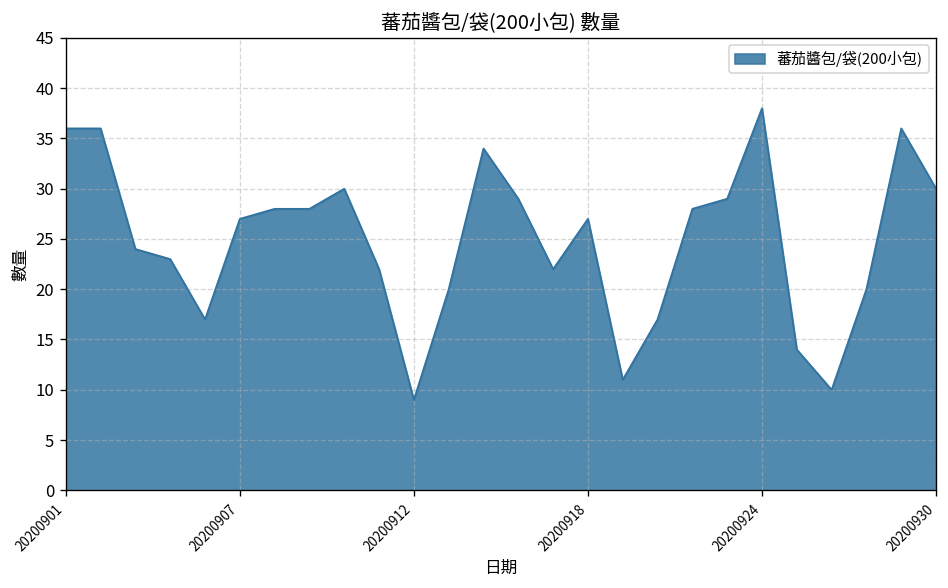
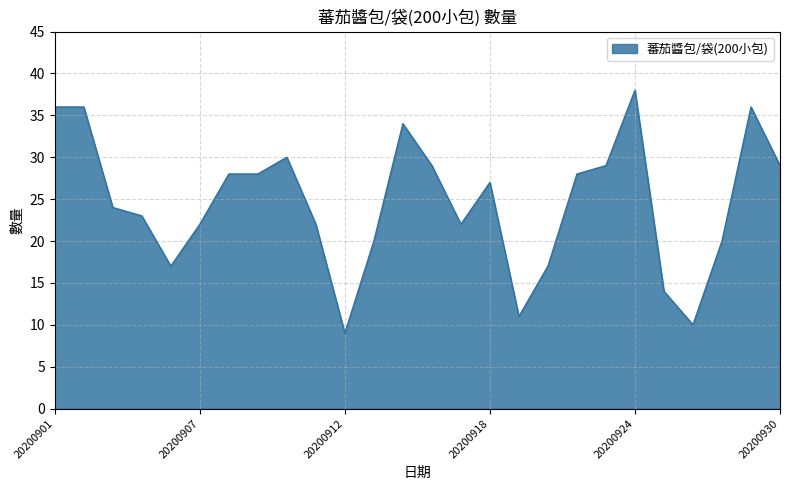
20200907: 27 -> 22
20200930: 30 -> 29
